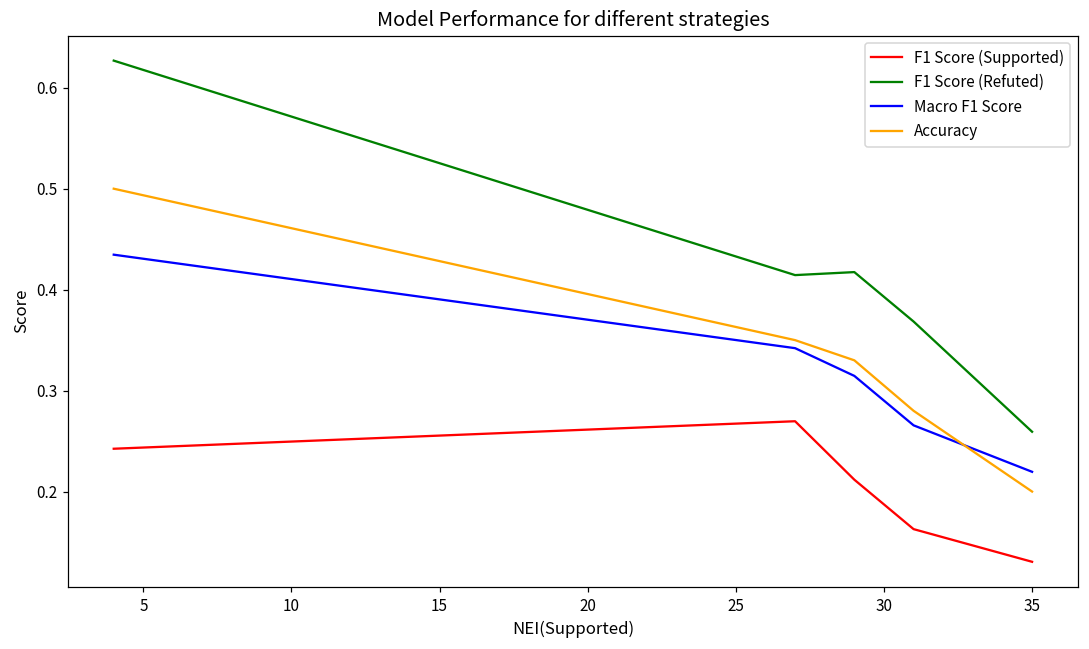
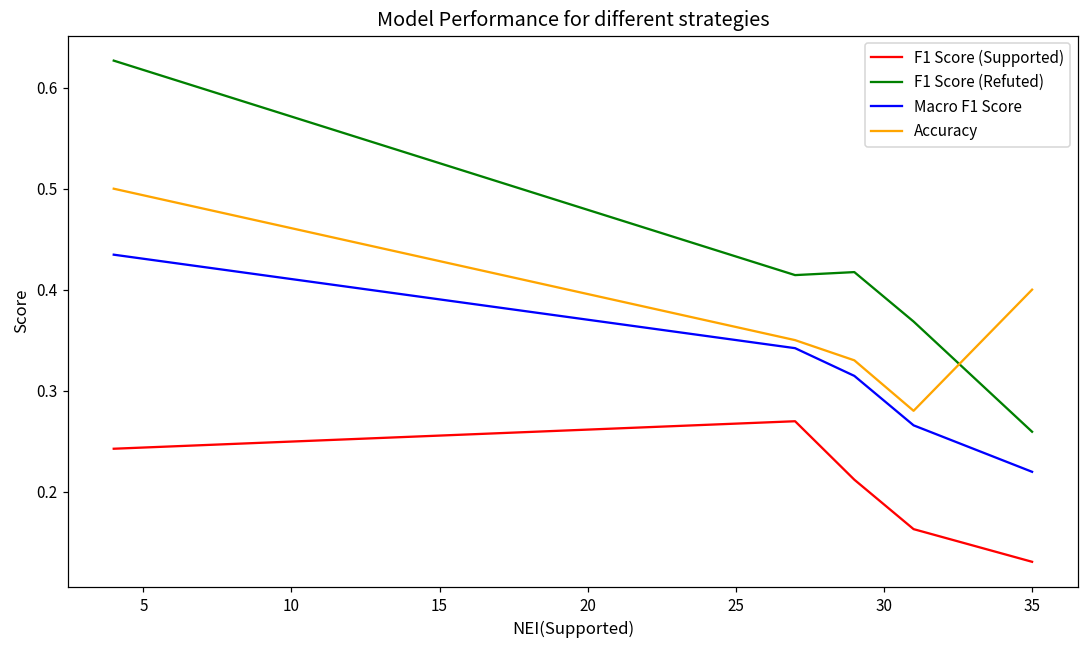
Accuracy, 35: 0.2 -> 0.4
